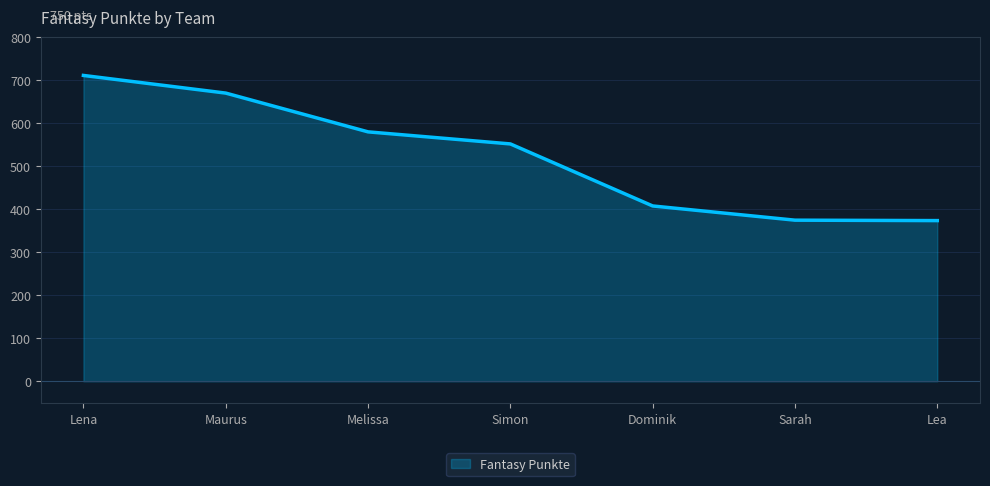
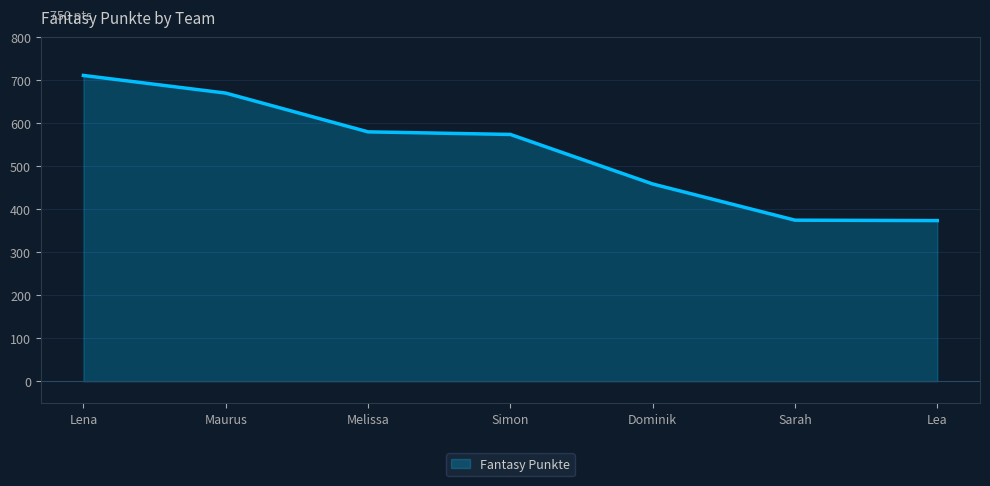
Simon: 550 -> 570
Dominik: 410 -> 460
